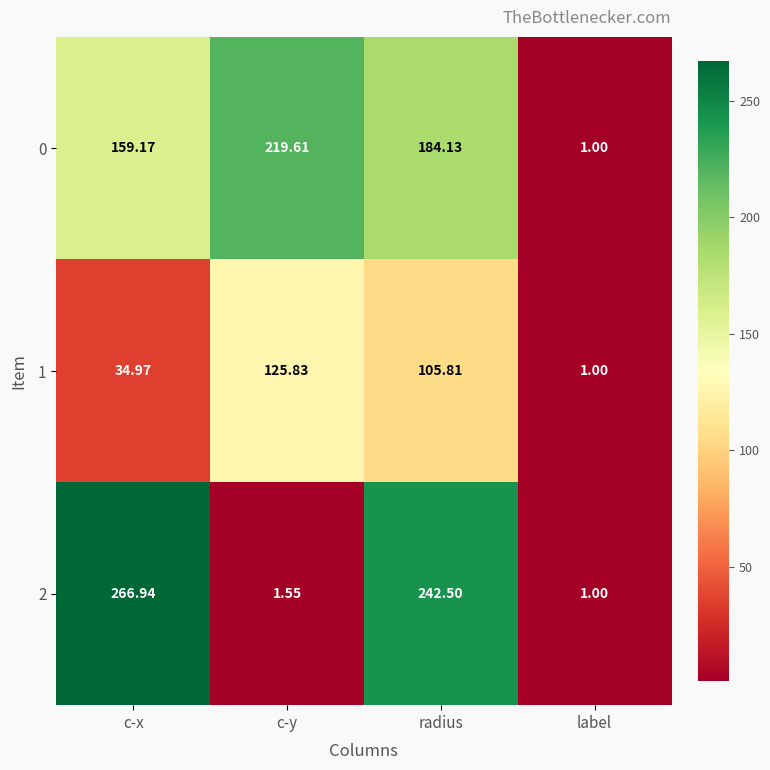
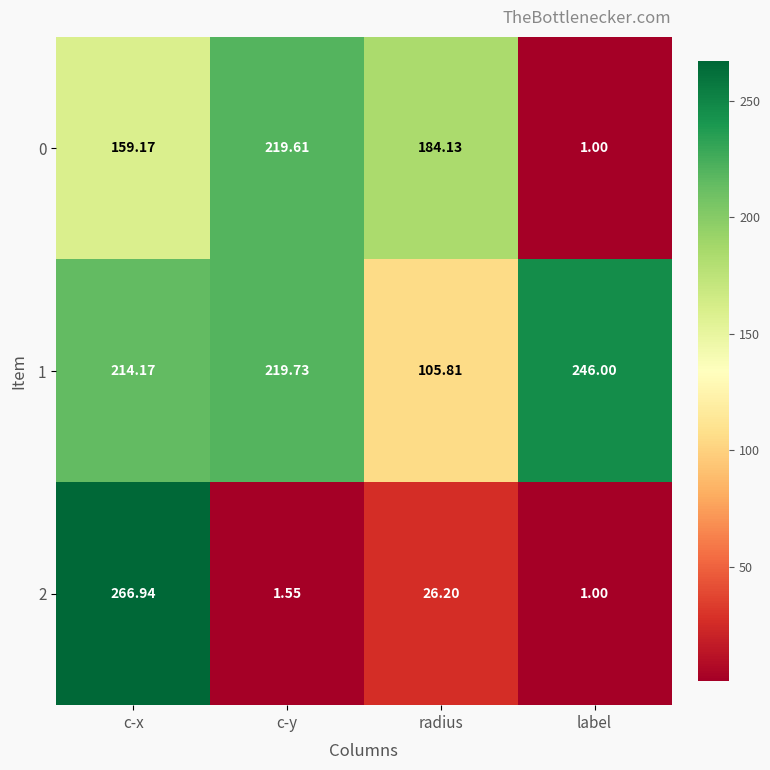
1, c-x: 34.97 -> 214.17
1, c-y: 125.83 -> 219.73
1, label: 1.00 -> 246.00
2, radius: 242.50 -> 26.20
